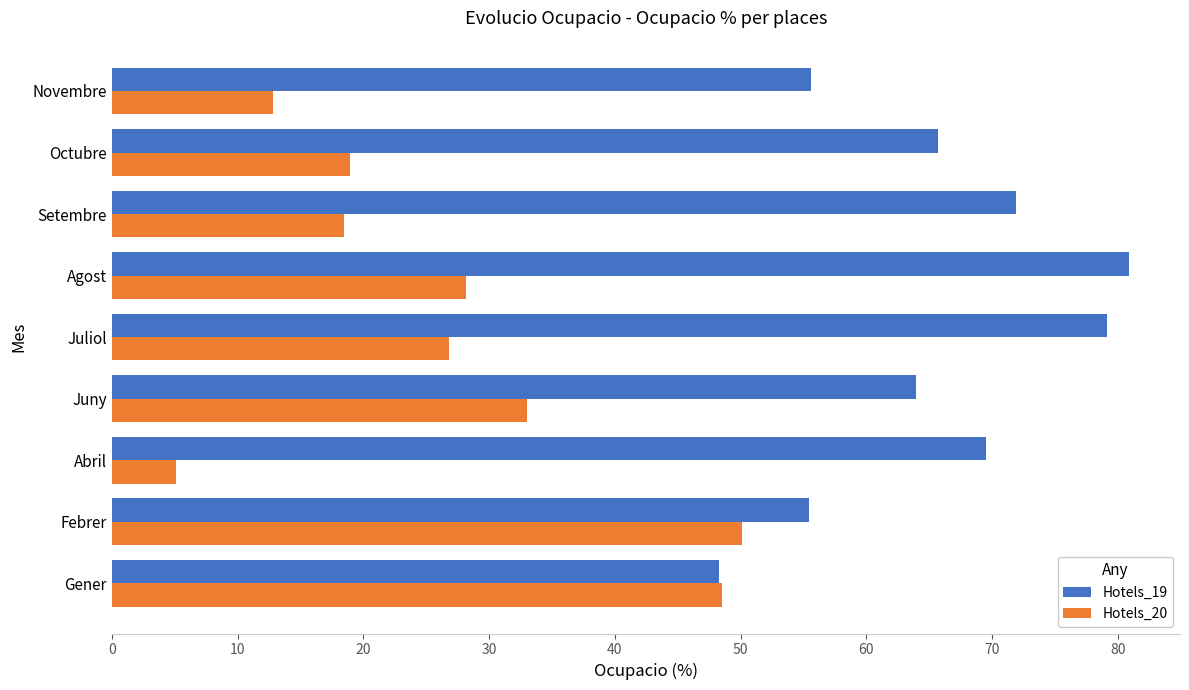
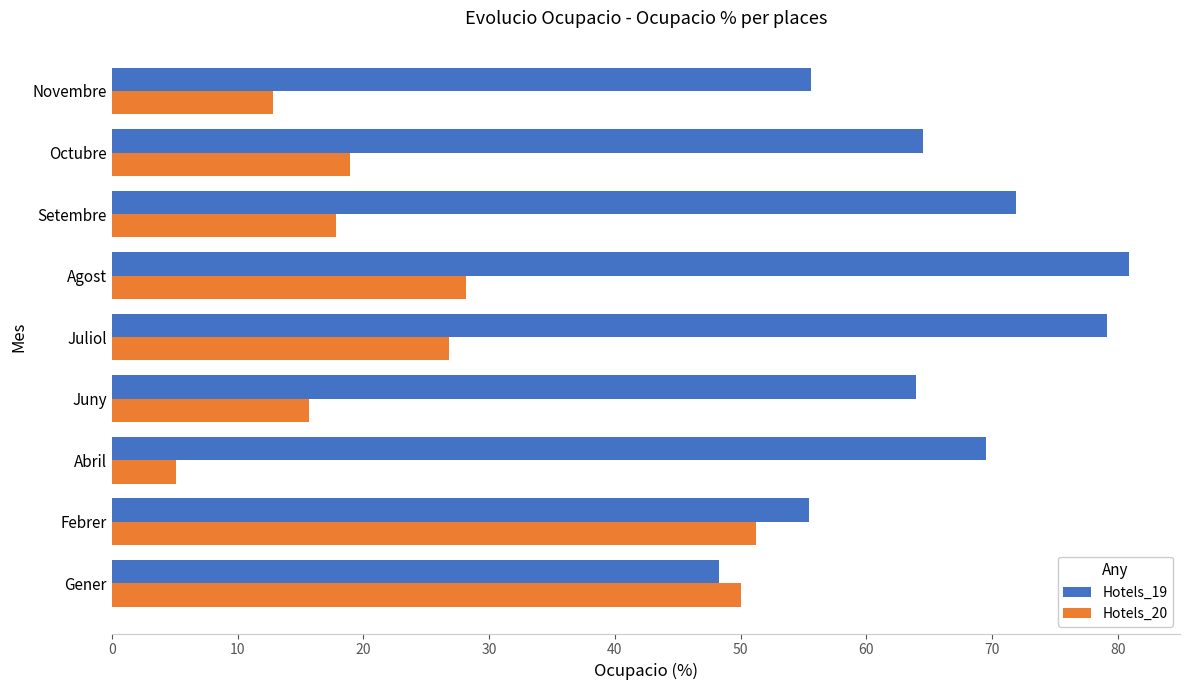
Hotels_19, Octubre: 65.7 -> 64.5
Hotels_20, Setembre: 18.5 -> 17.8
Hotels_20, Juny: 33.0 -> 15.7
Hotels_20, Febrer: 50.1 -> 51.3
Hotels_20, Gener: 48.5 -> 50.0
